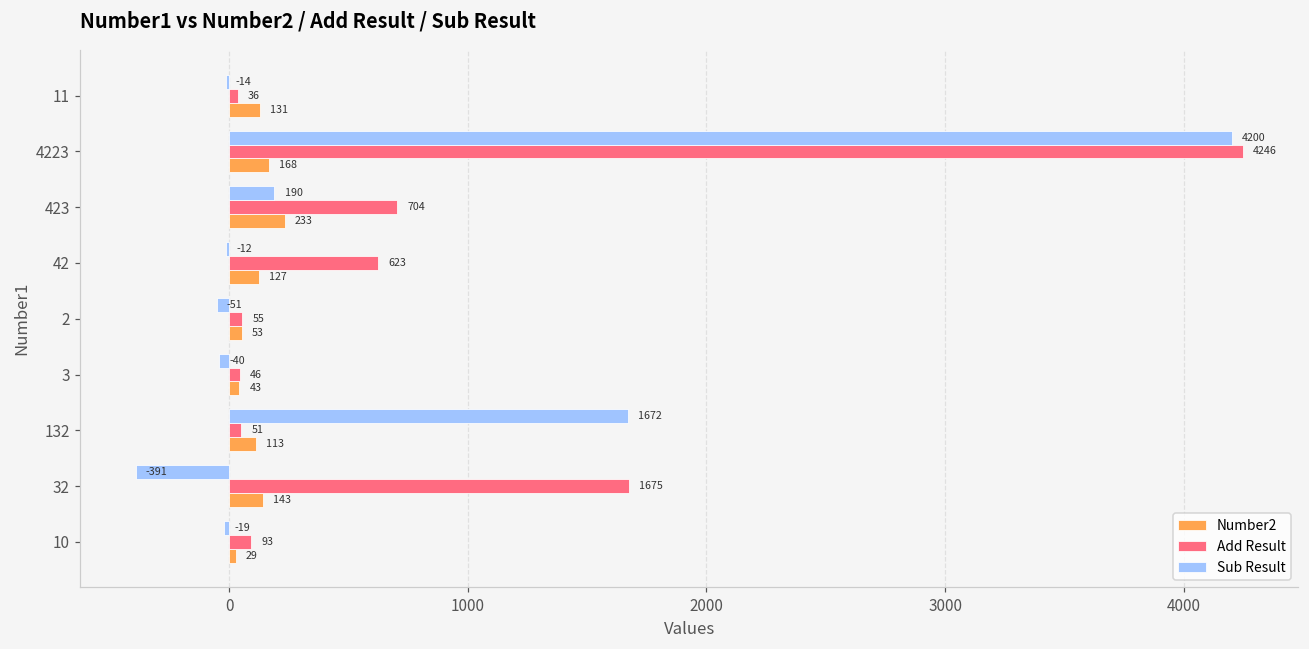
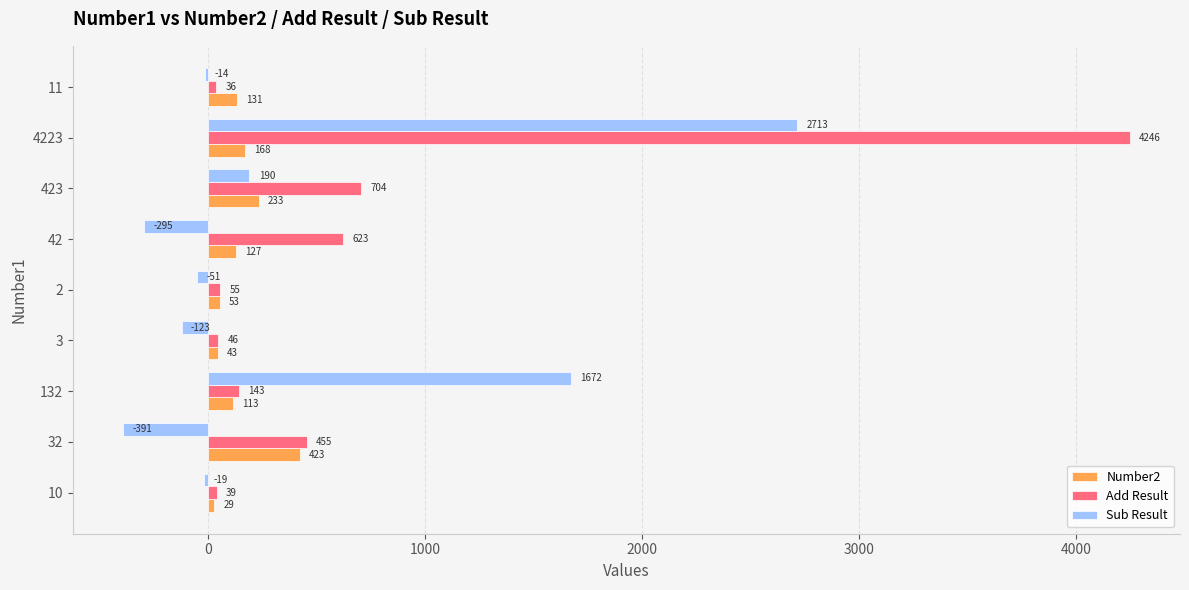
Sub Result, 4223: 4200 -> 2713
Sub Result, 42: -12 -> -295
Sub Result, 3: -40 -> -123
Add Result, 132: 51 -> 143
Add Result, 32: 1675 -> 455
Number2, 32: 143 -> 423
Add Result, 10: 93 -> 39
